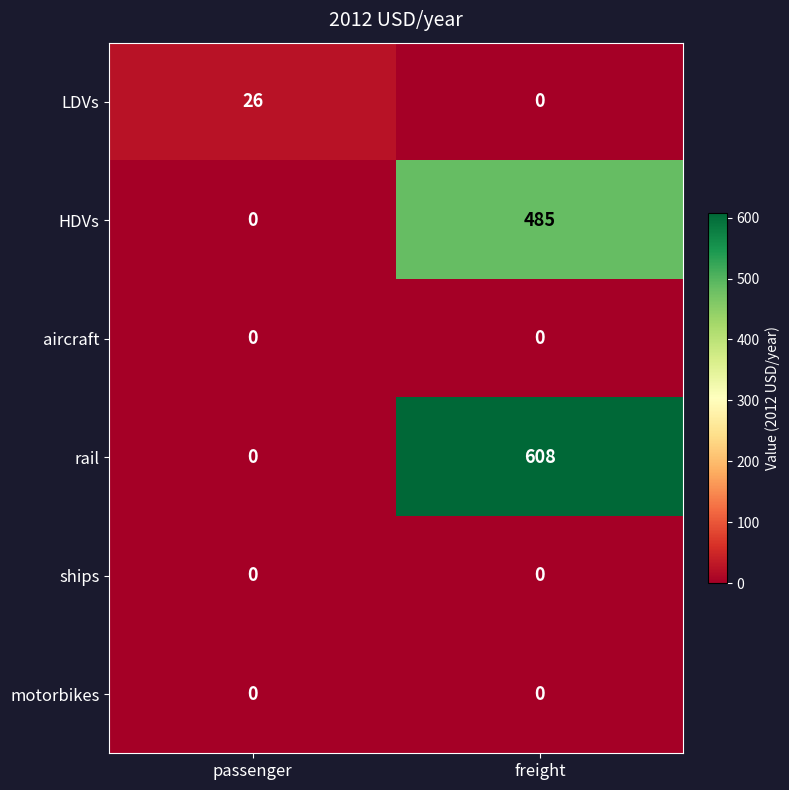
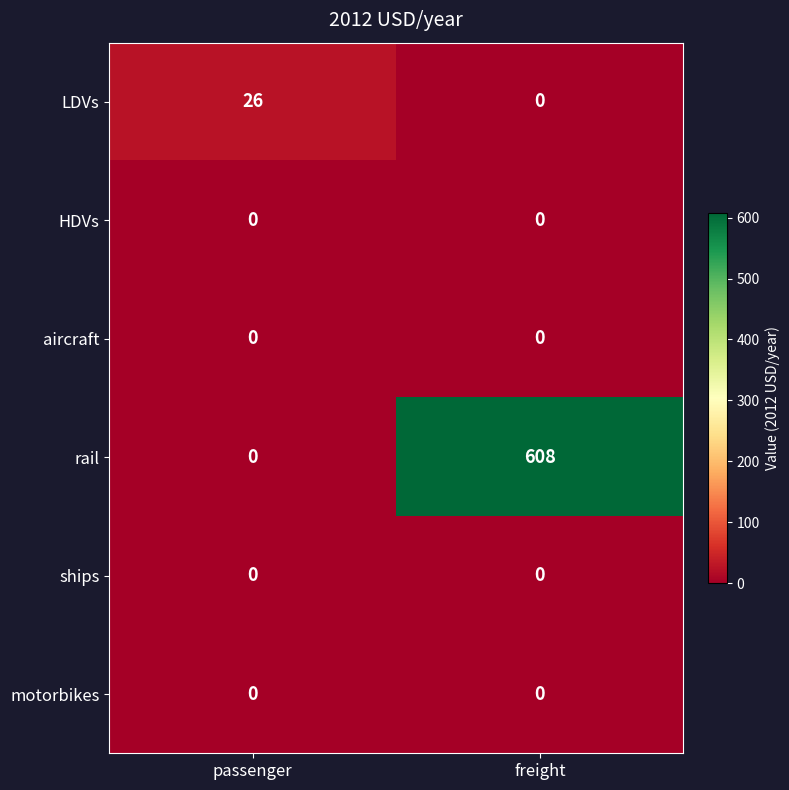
HDVs, freight: 485 -> 0
